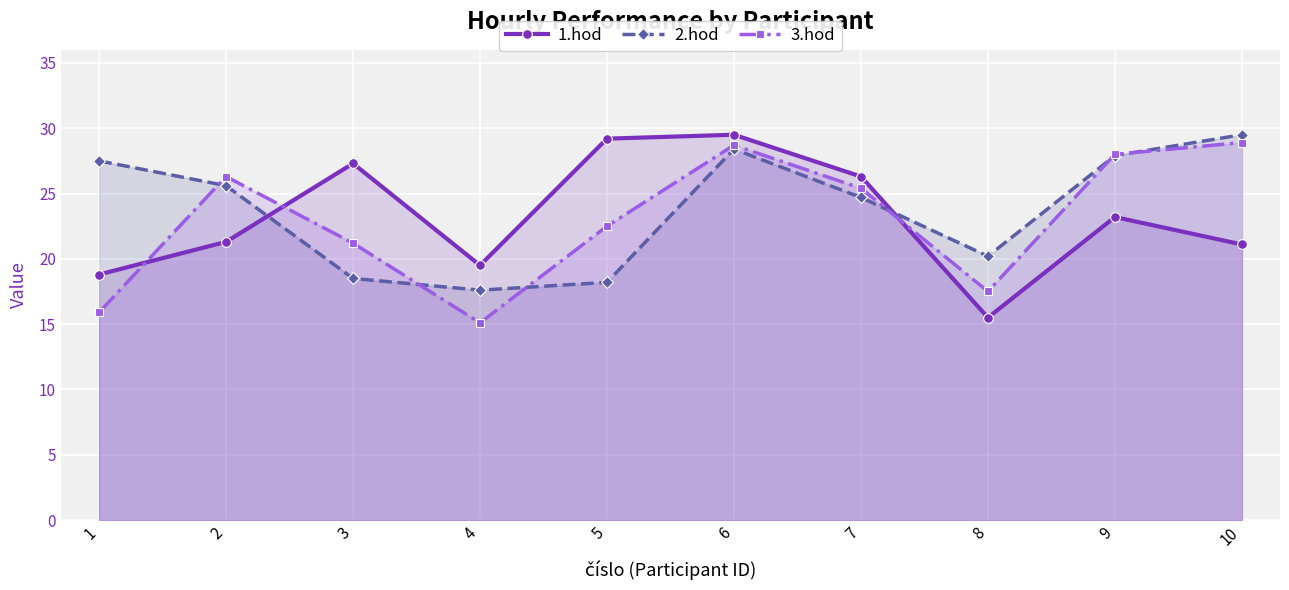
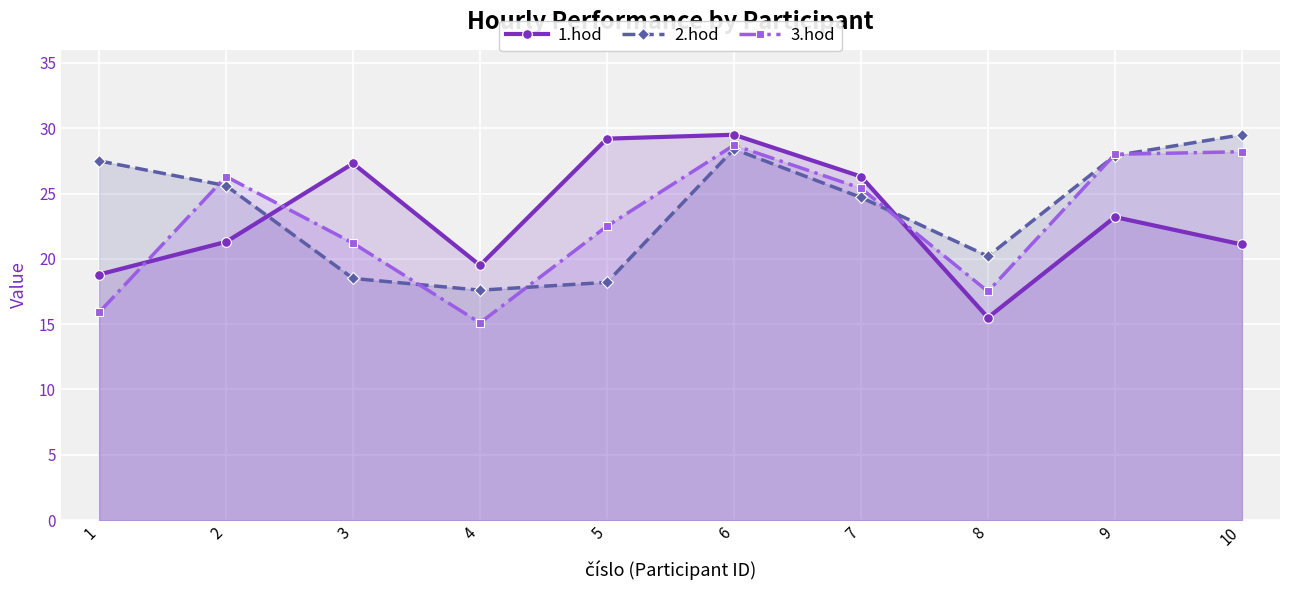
3.hod, 10: 28.9 -> 28.2
